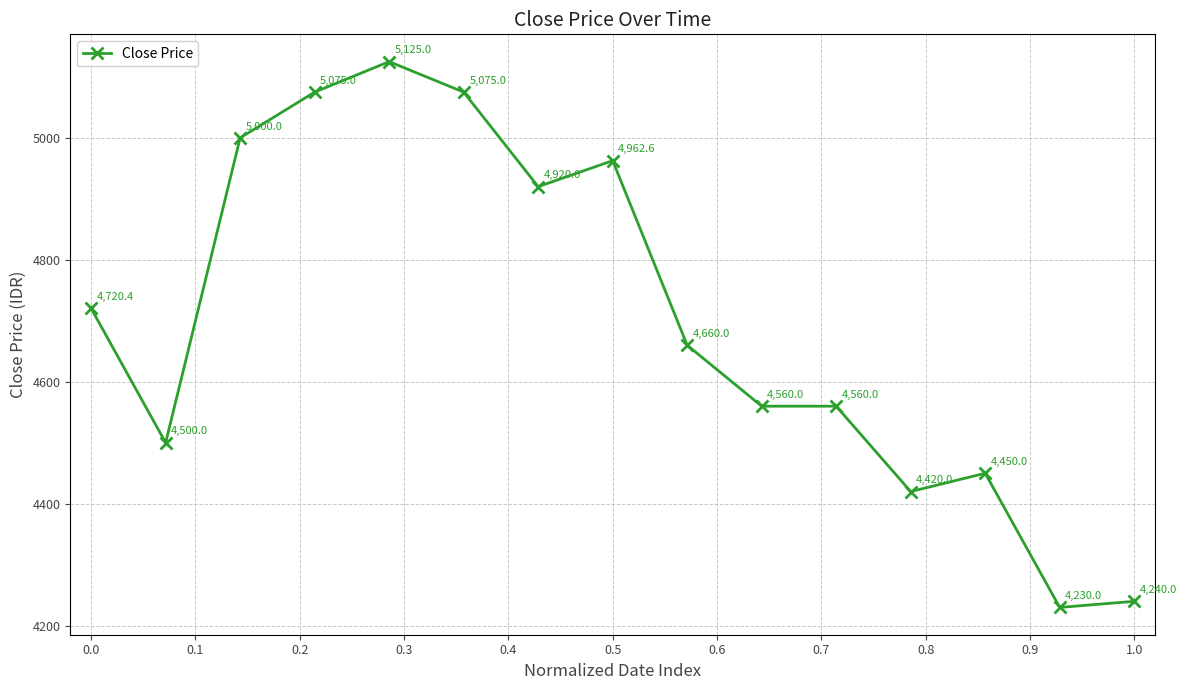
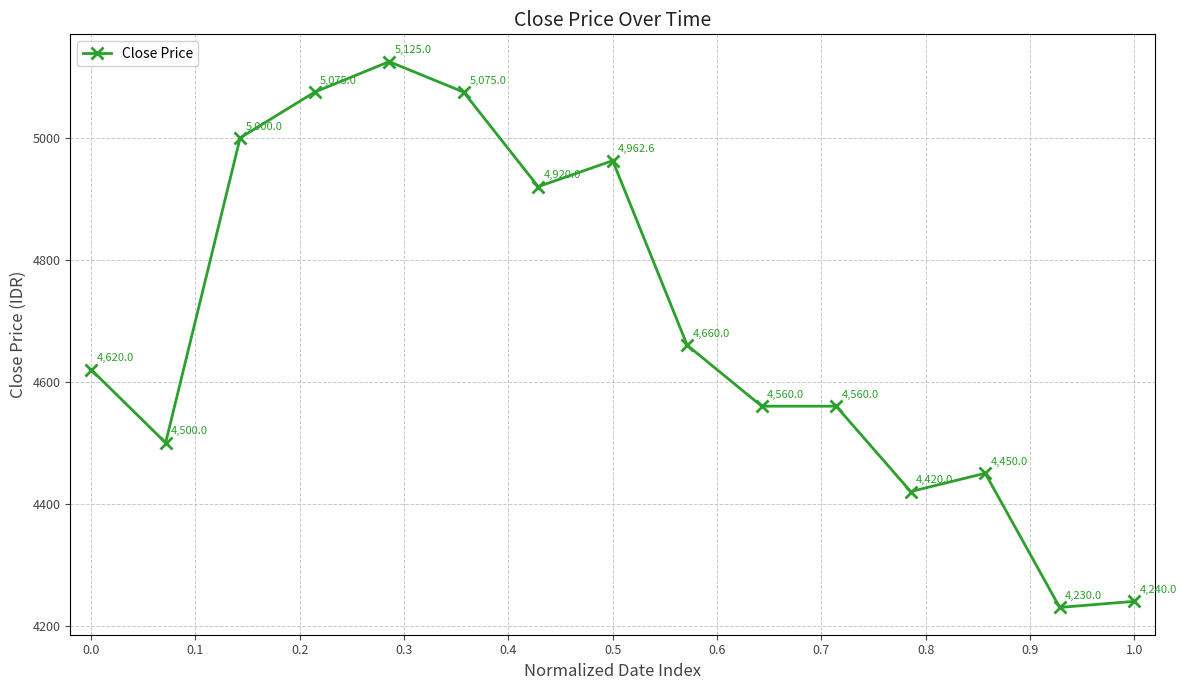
0.0: 4,720.4 -> 4,620.0
